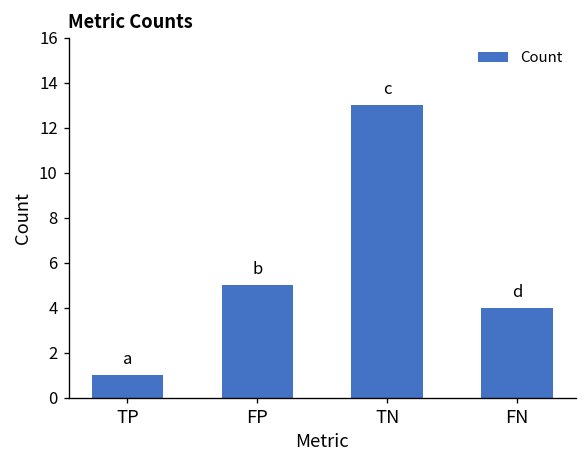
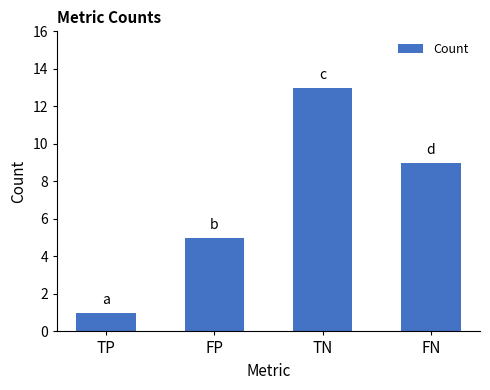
FN: 4 -> 9
